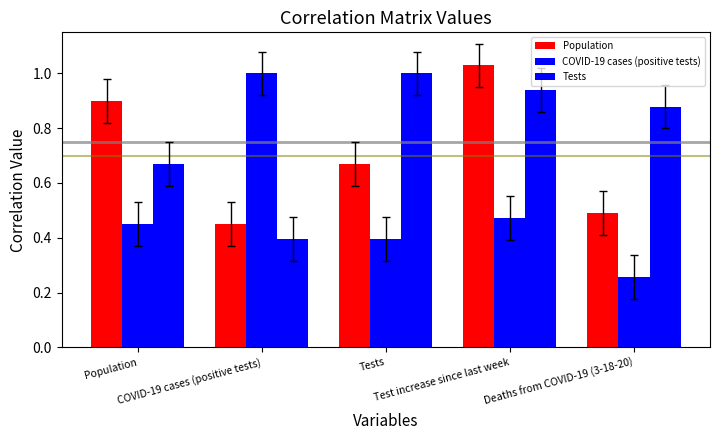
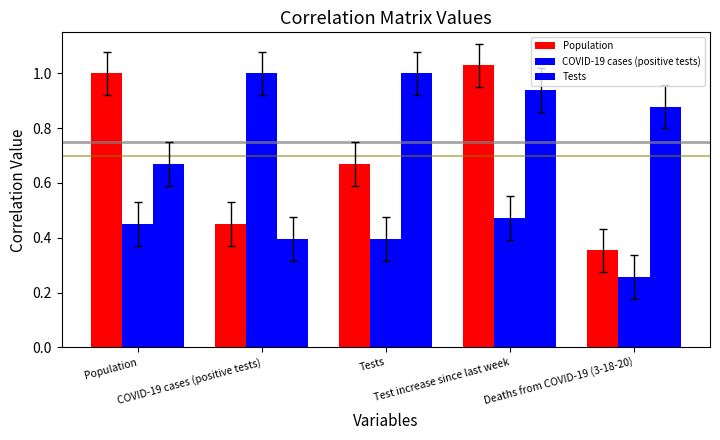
Population, Population: 0.9 -> 1.0
Population, Deaths from COVID-19 (3-18-20): 0.49 -> 0.35
